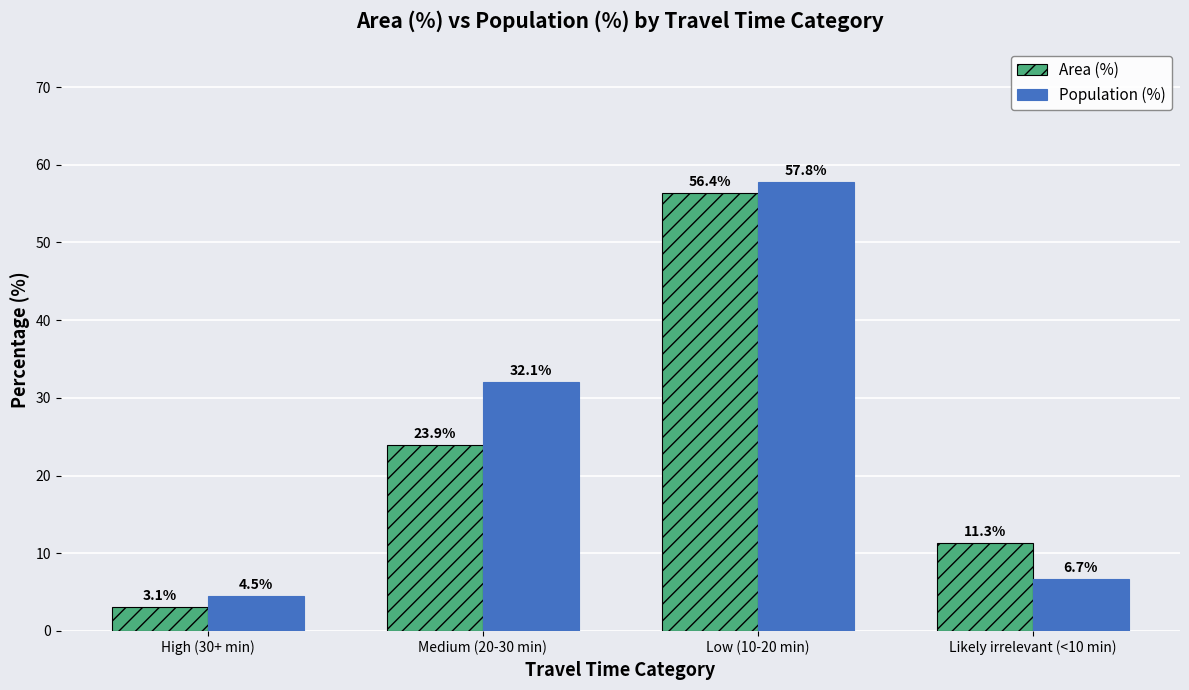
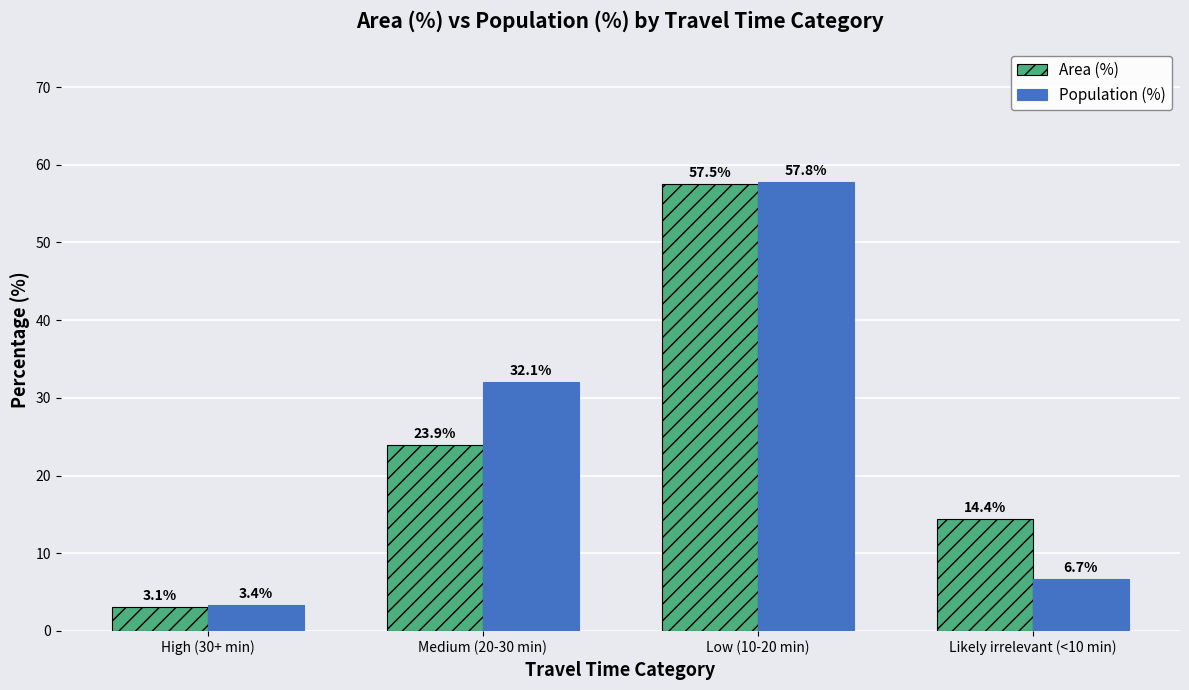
Population (%), High (30+ min): 4.5% -> 3.4%
Area (%), Low (10-20 min): 56.4% -> 57.5%
Area (%), Likely irrelevant (<10 min): 11.3% -> 14.4%
